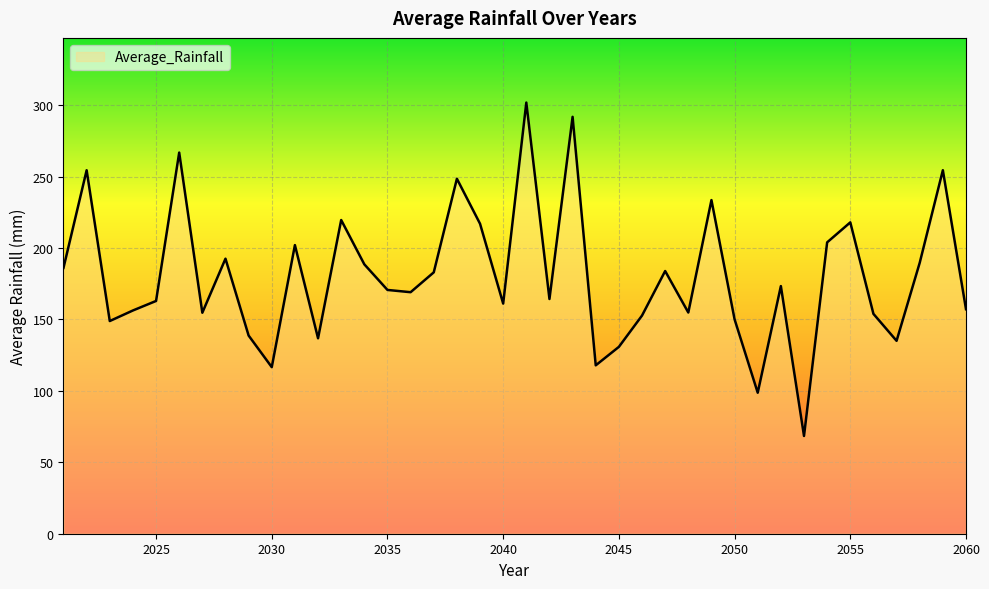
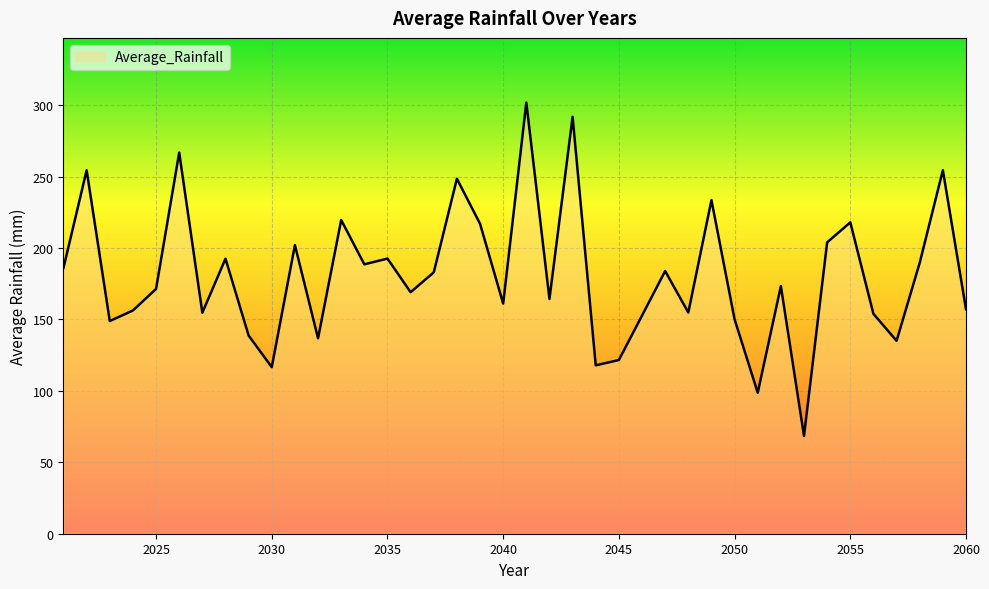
2025: 163 -> 171
2035: 171 -> 193
2045: 131 -> 122
